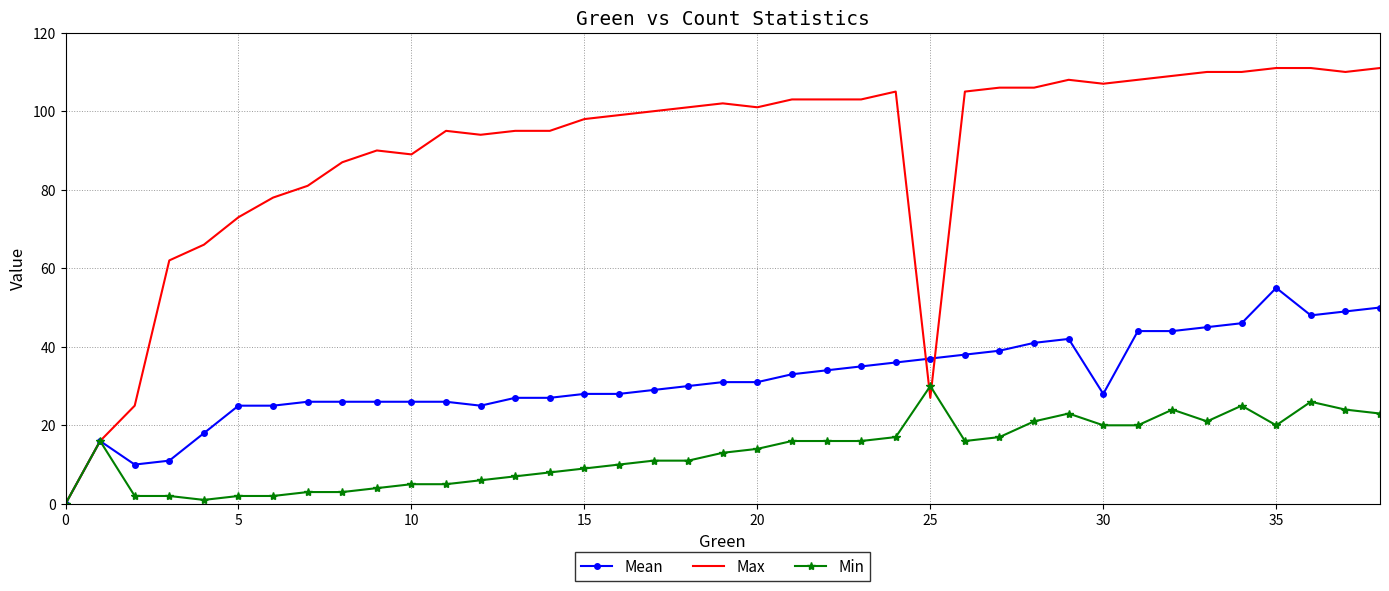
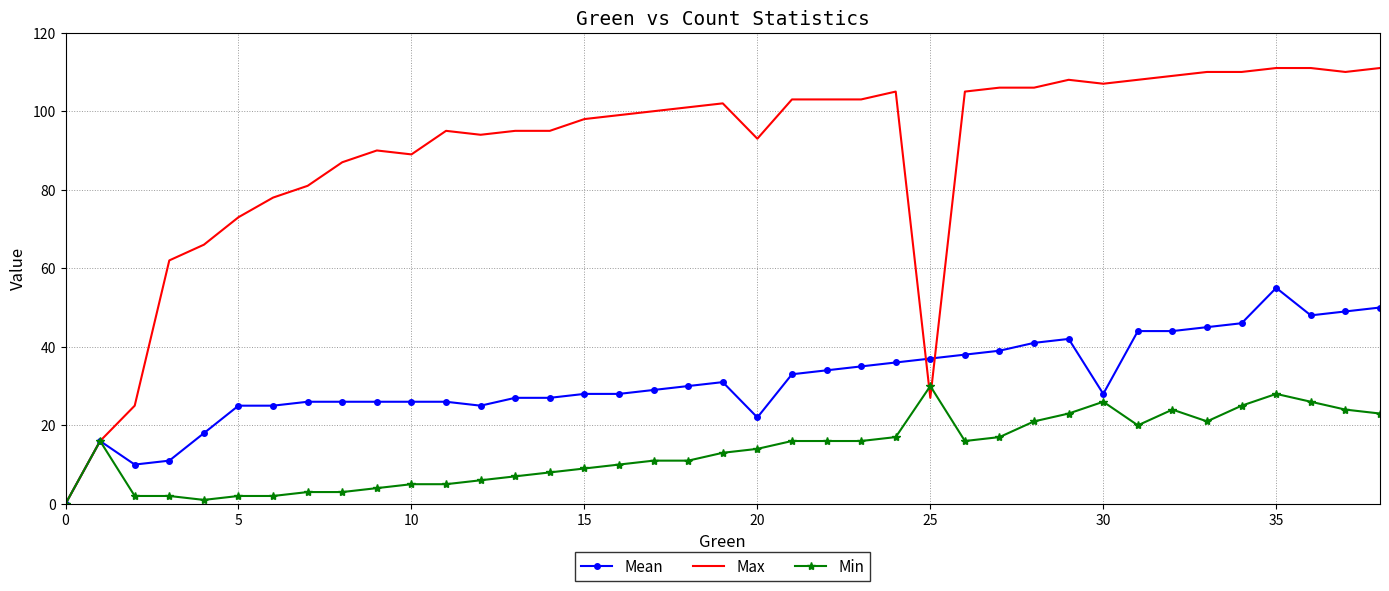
Mean, 20: 31 -> 22
Max, 20: 101 -> 93
Min, 30: 20 -> 26
Min, 35: 20 -> 28
